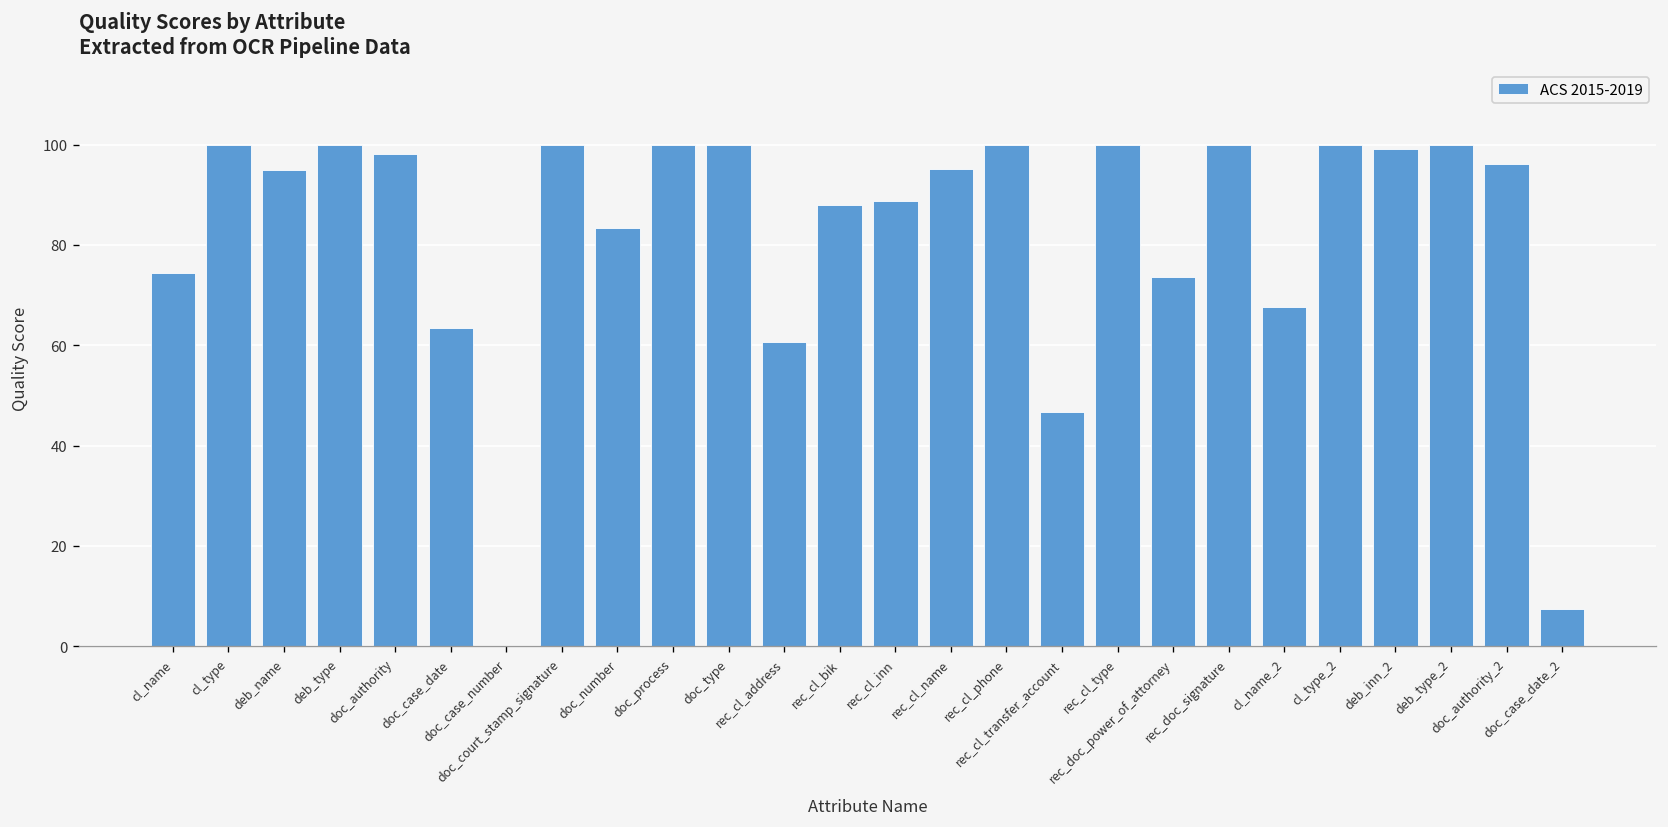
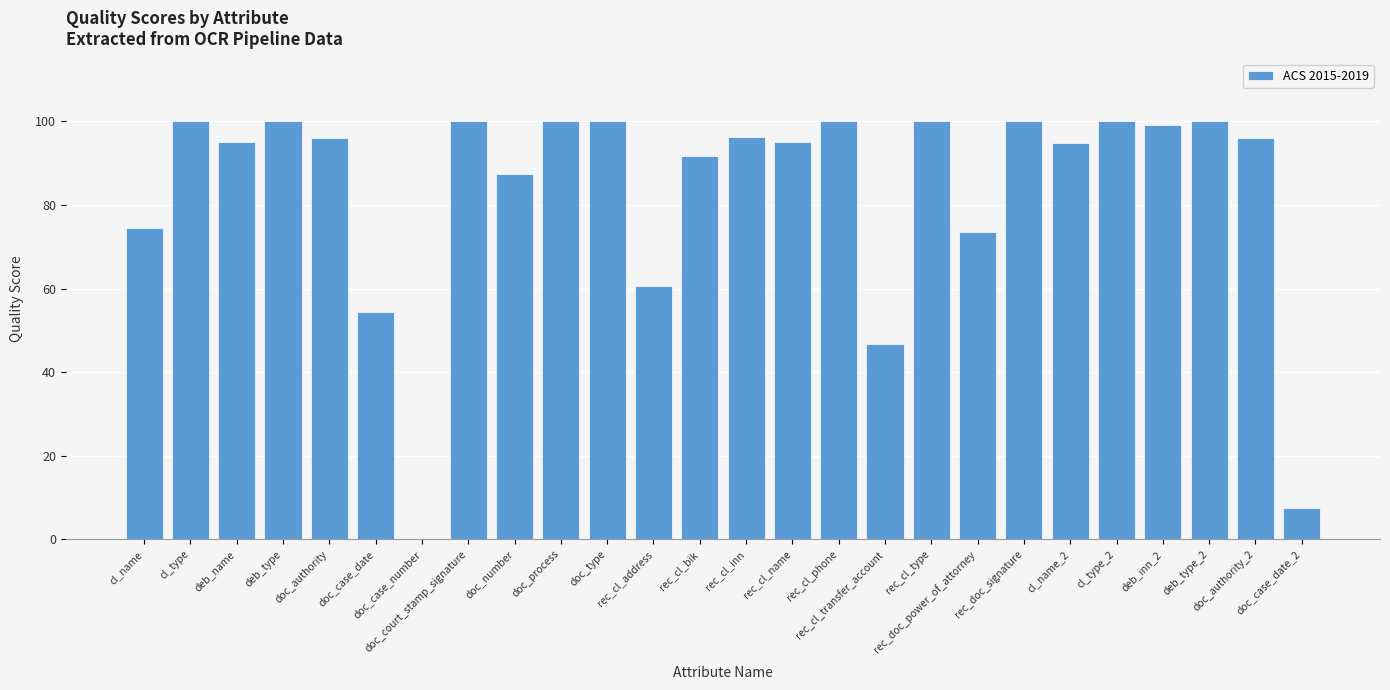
doc_authority: 98 -> 96
doc_case_date: 64 -> 54
doc_number: 83 -> 87
rec_cl_bik: 88 -> 92
rec_cl_inn: 89 -> 96
cl_name_2: 68 -> 95
